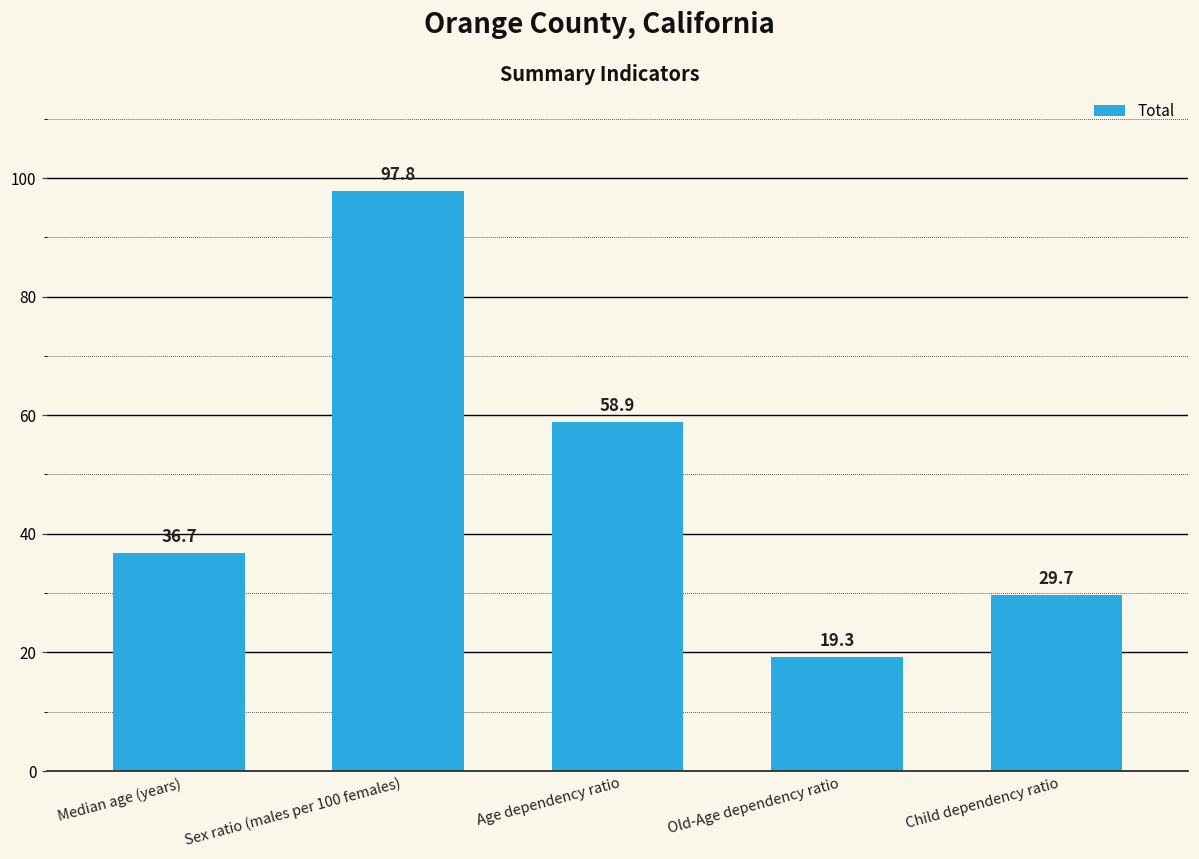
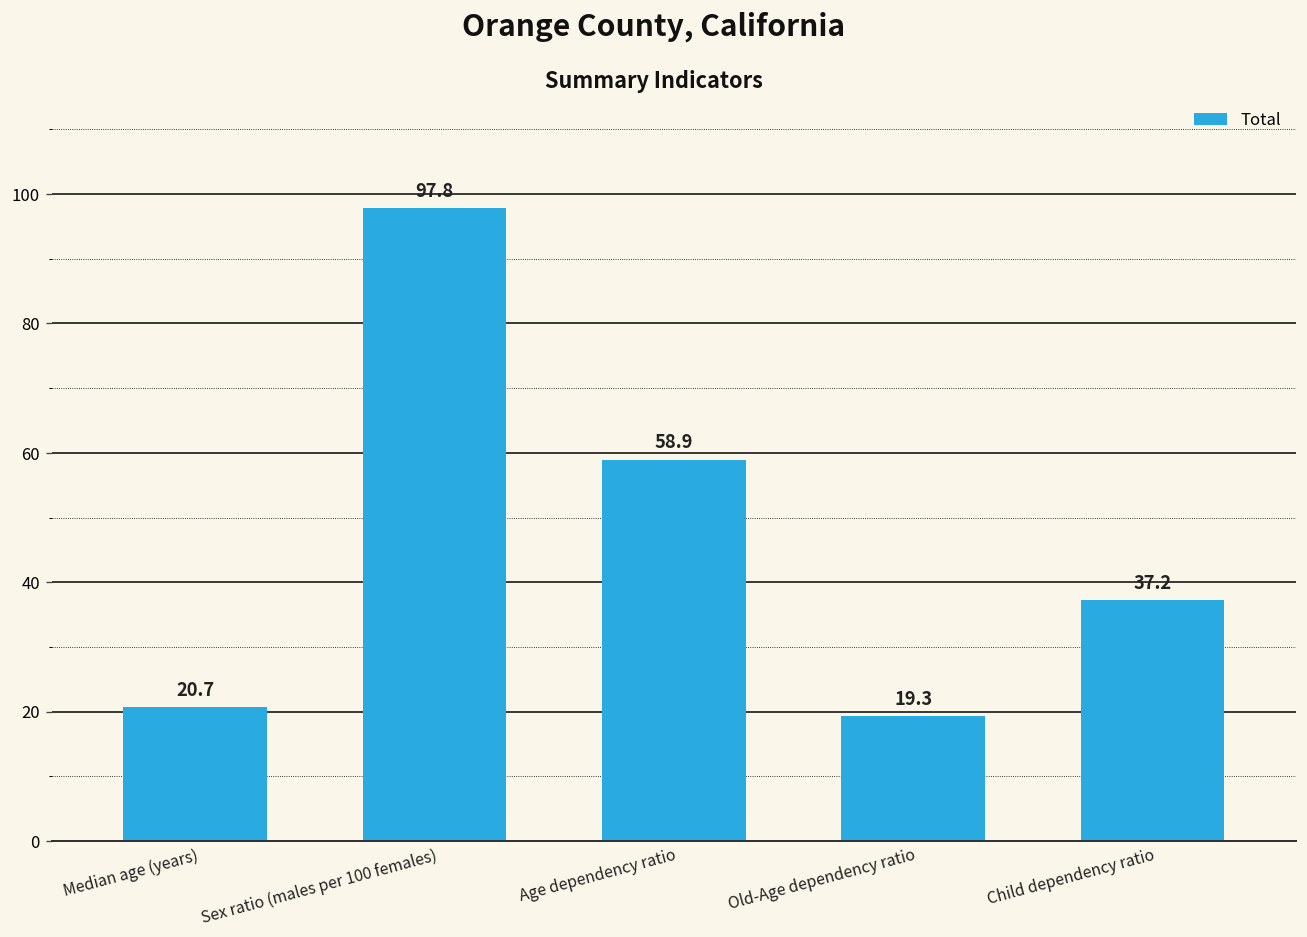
Median age (years): 36.7 -> 20.7
Child dependency ratio: 29.7 -> 37.2
